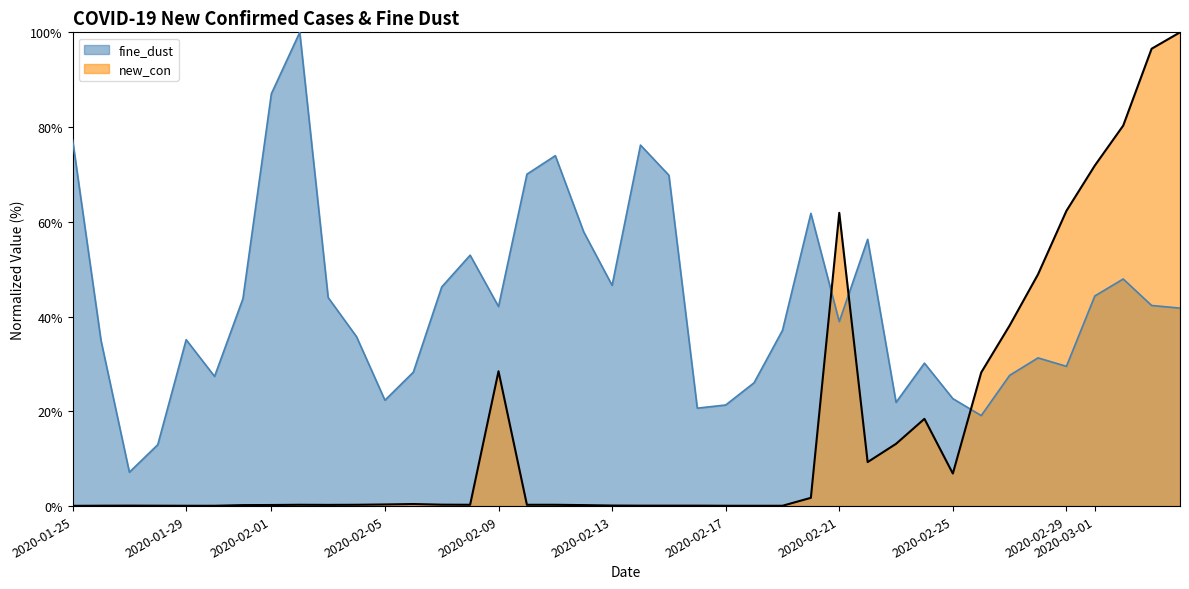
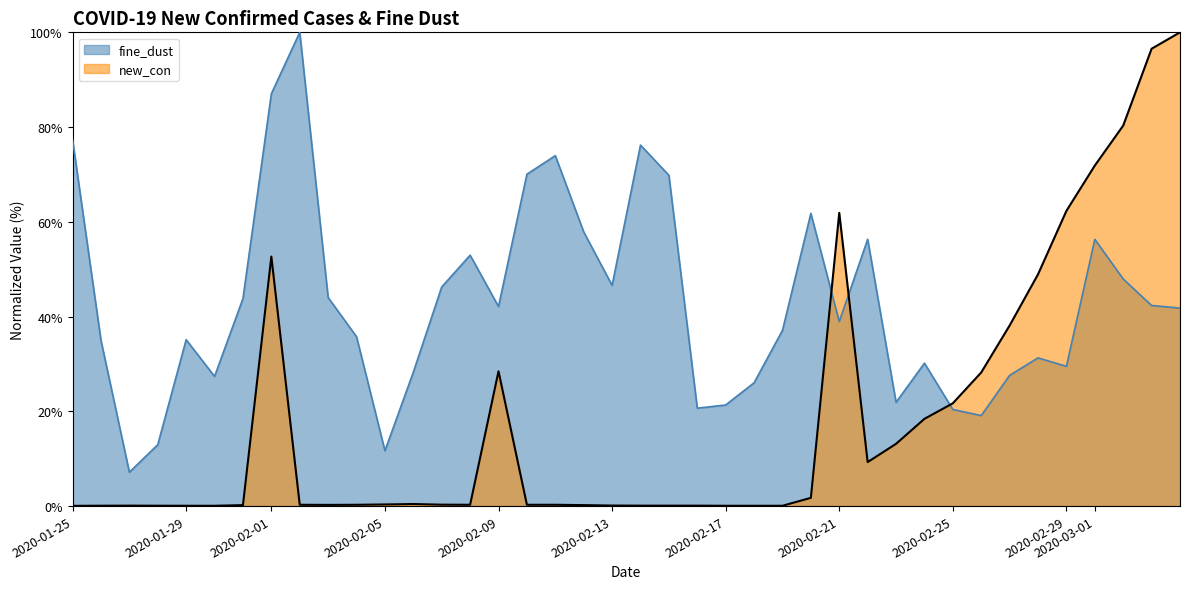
new_con, 2020-02-01: 0% -> 53%
fine_dust, 2020-02-05: 22% -> 12%
fine_dust, 2020-02-25: 23% -> 20%
new_con, 2020-02-25: 7% -> 22%
fine_dust, 2020-03-01: 44% -> 56%
